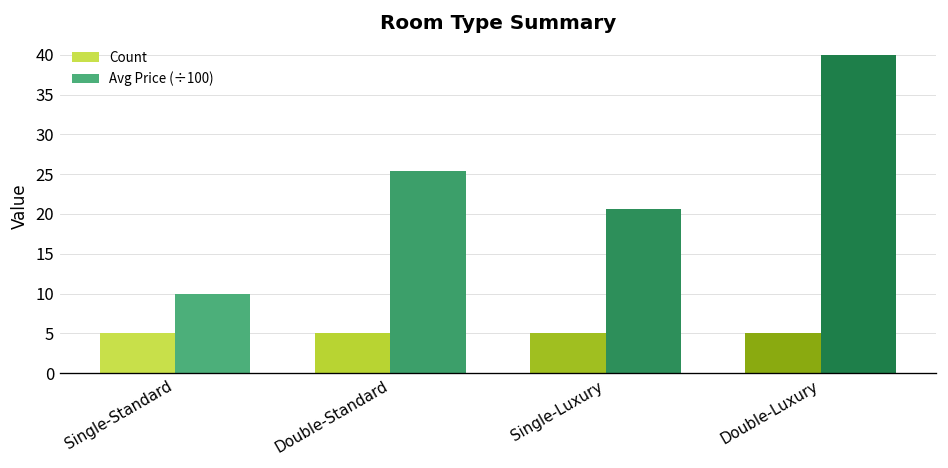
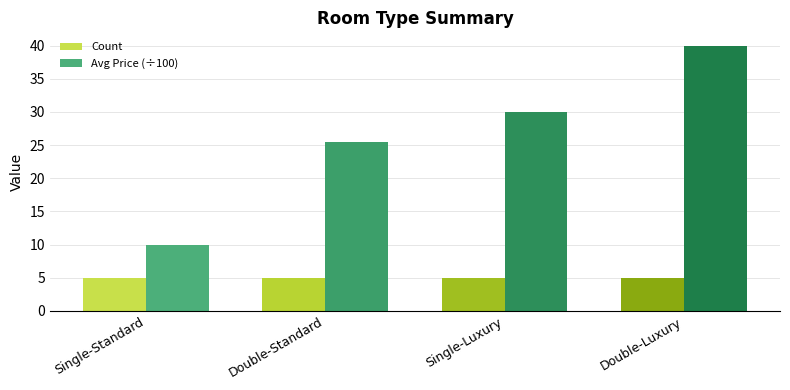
Avg Price (÷100), Single-Luxury: 21 -> 30
